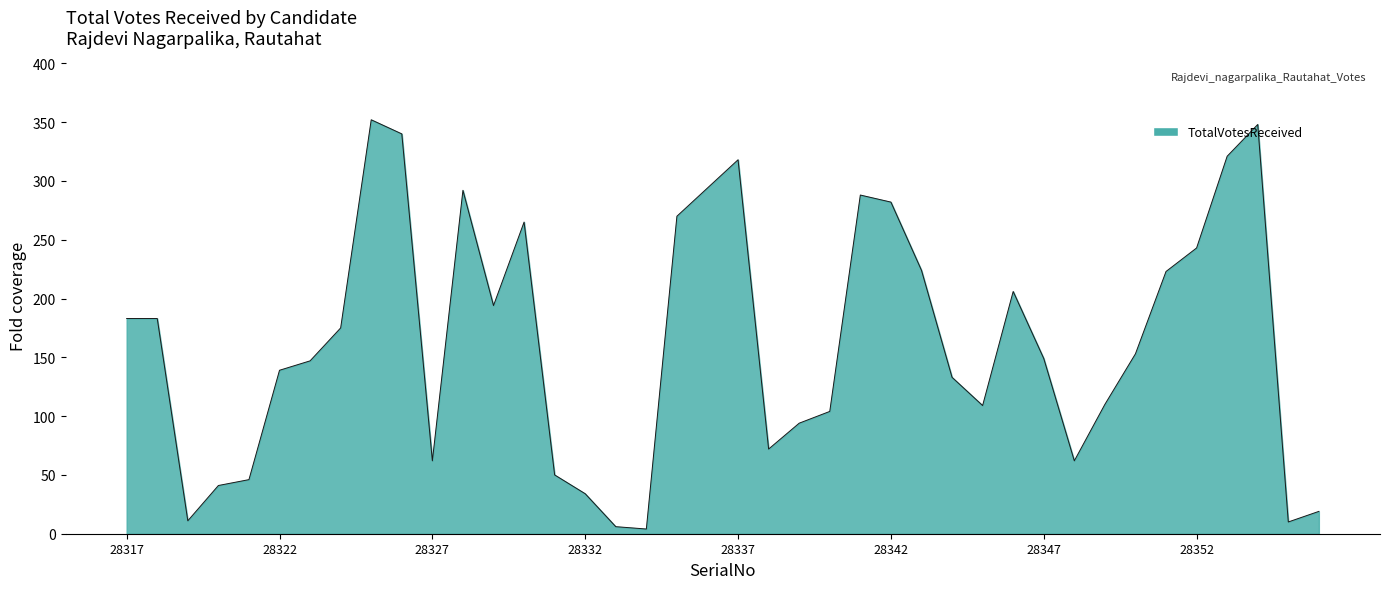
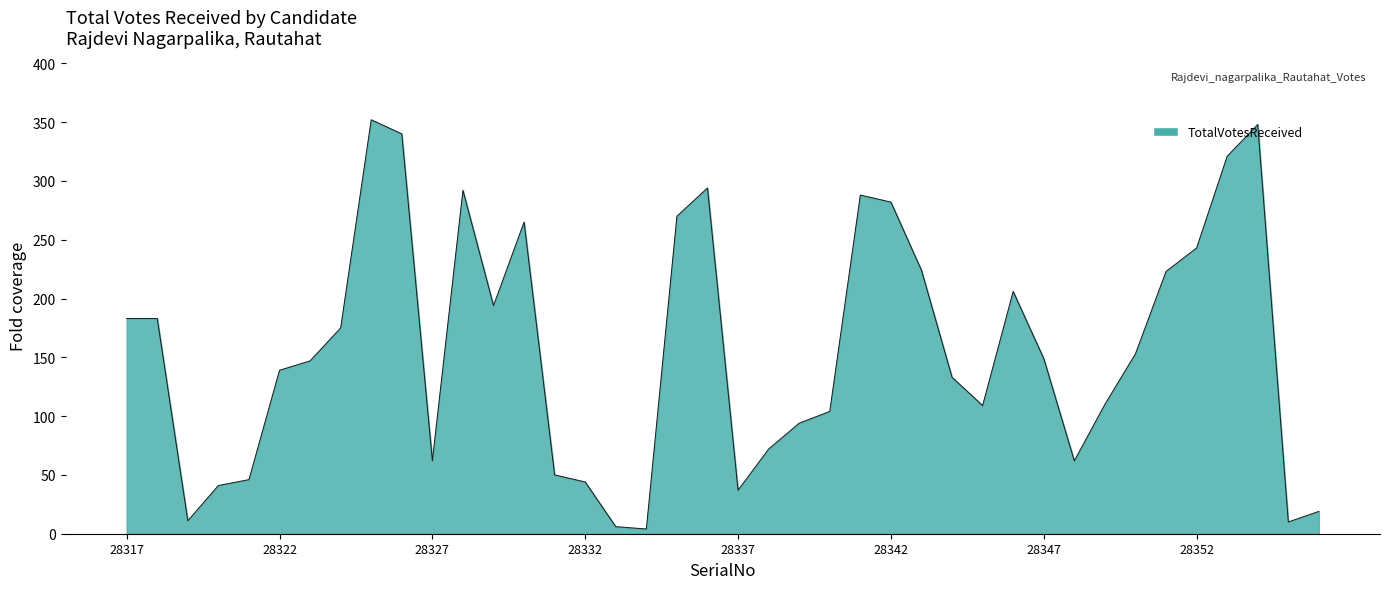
28332: 34 -> 44
28337: 318 -> 37
